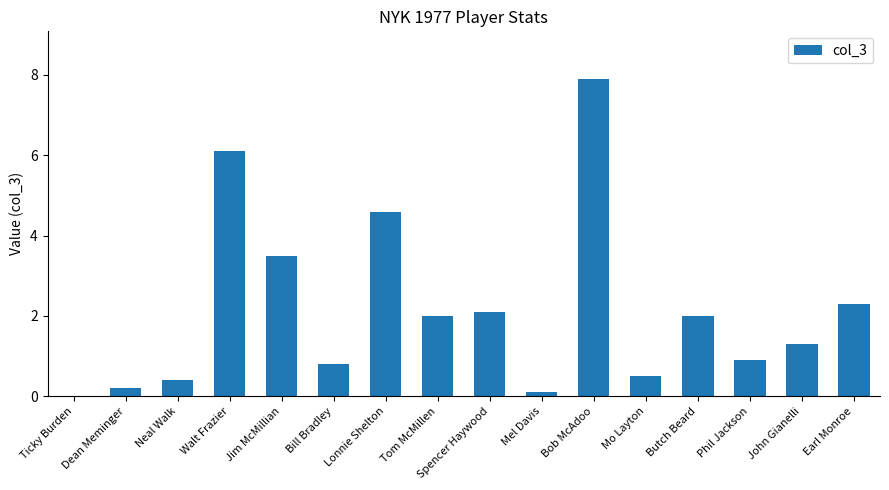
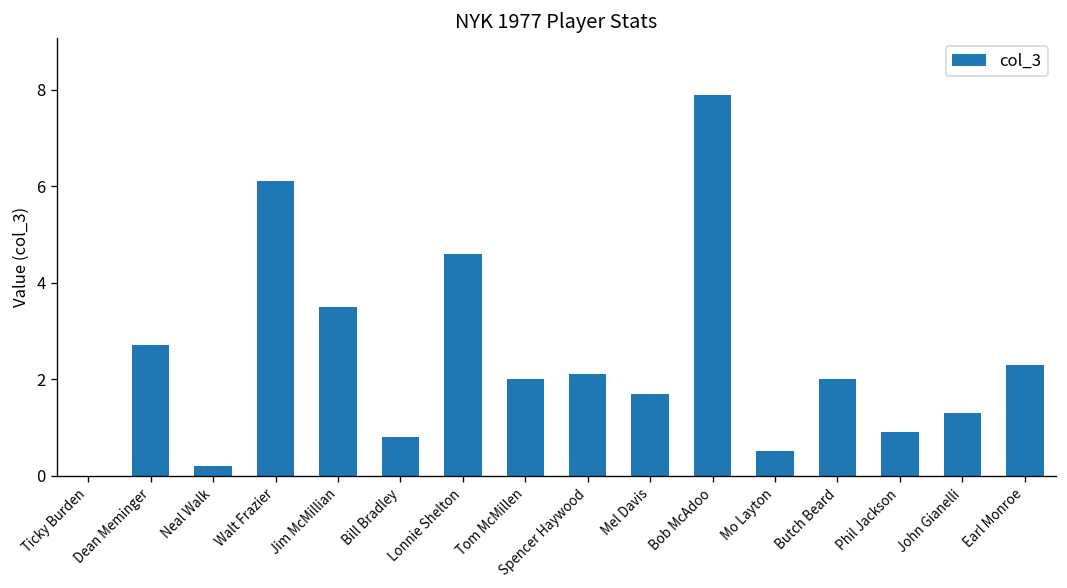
Dean Meminger: 0.2 -> 2.7
Neal Walk: 0.4 -> 0.2
Mel Davis: 0.1 -> 1.7
